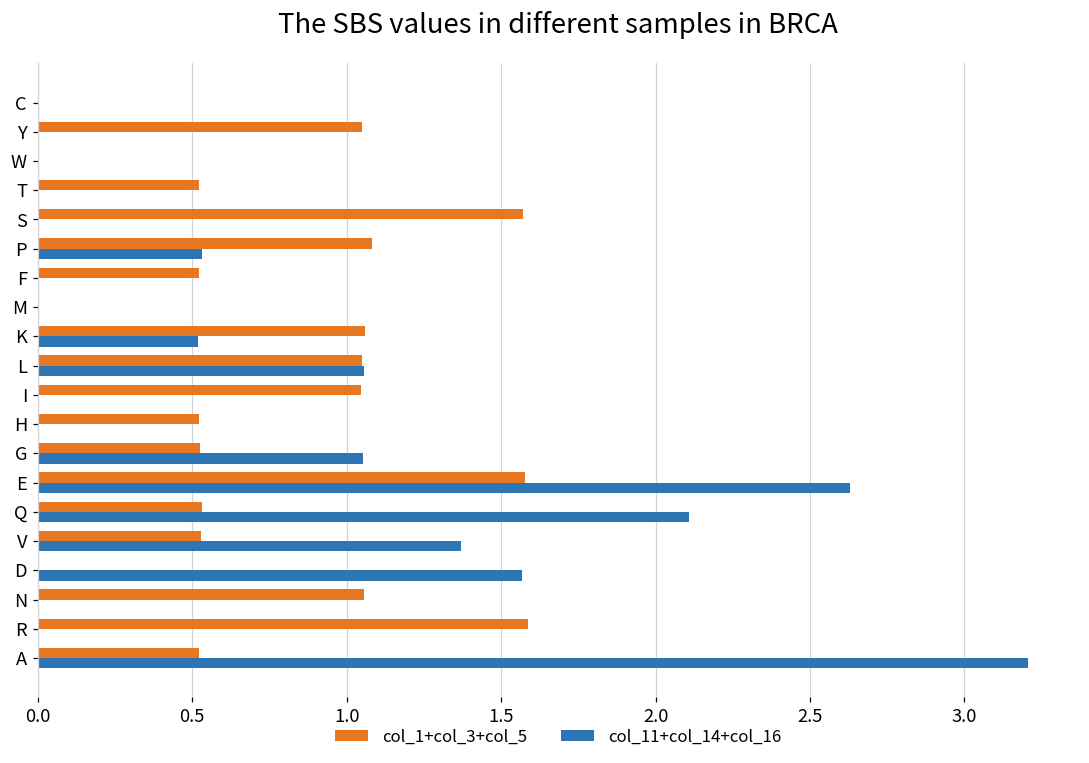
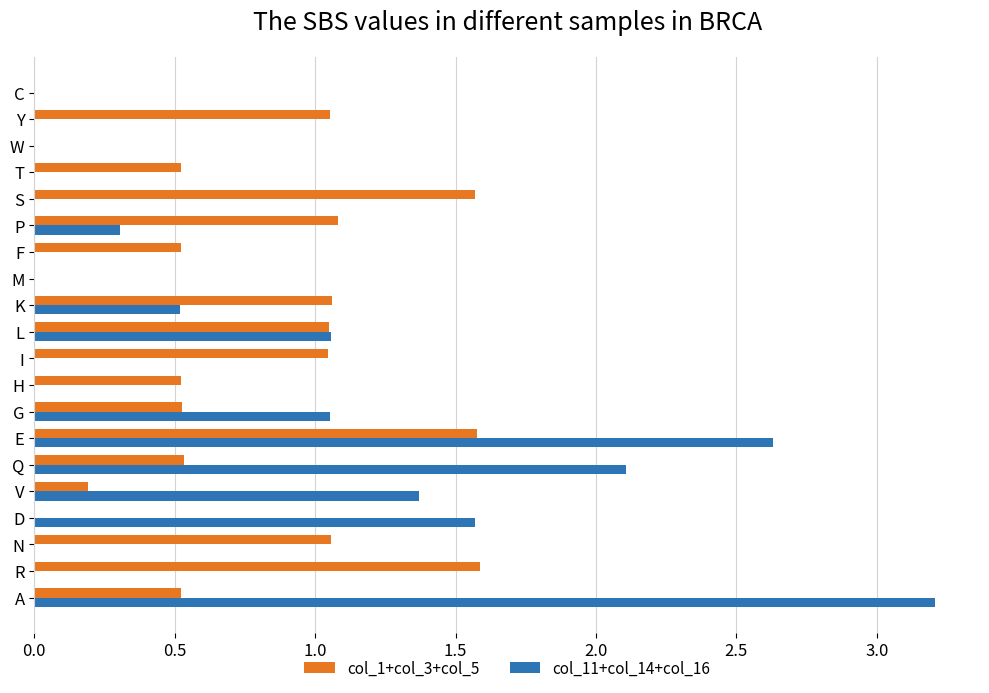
col_11+col_14+col_16, P: 0.53 -> 0.31
col_1+col_3+col_5, V: 0.53 -> 0.19
